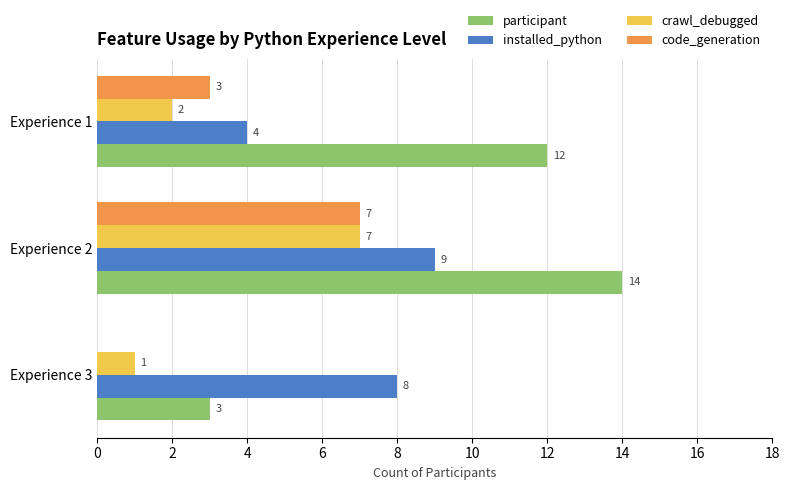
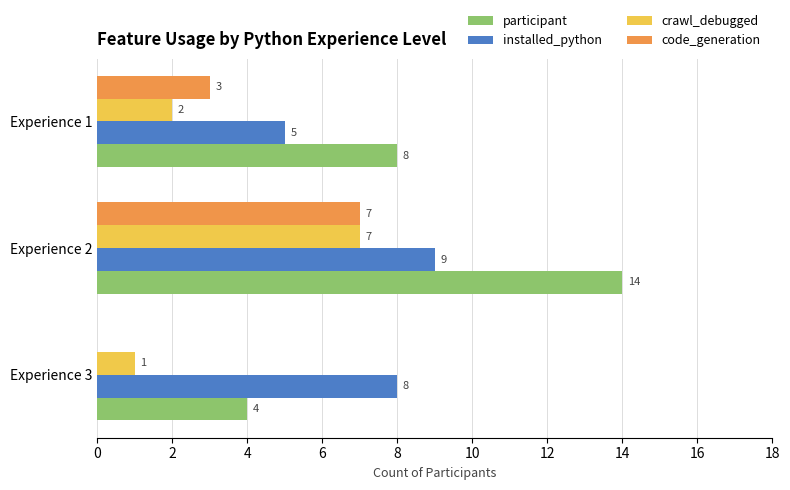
installed_python, Experience 1: 4 -> 5
participant, Experience 1: 12 -> 8
participant, Experience 3: 3 -> 4
